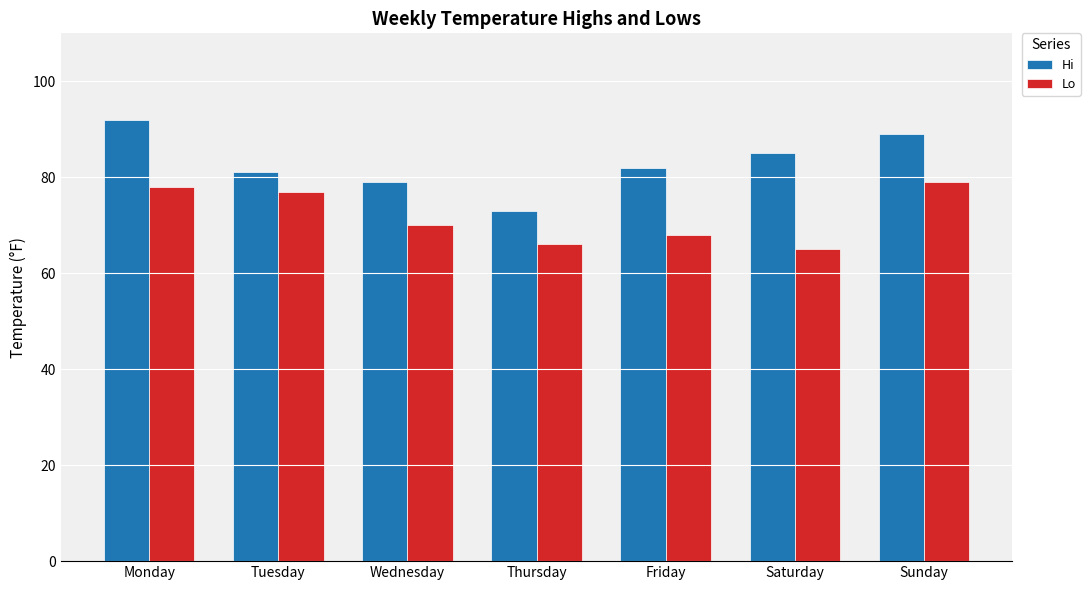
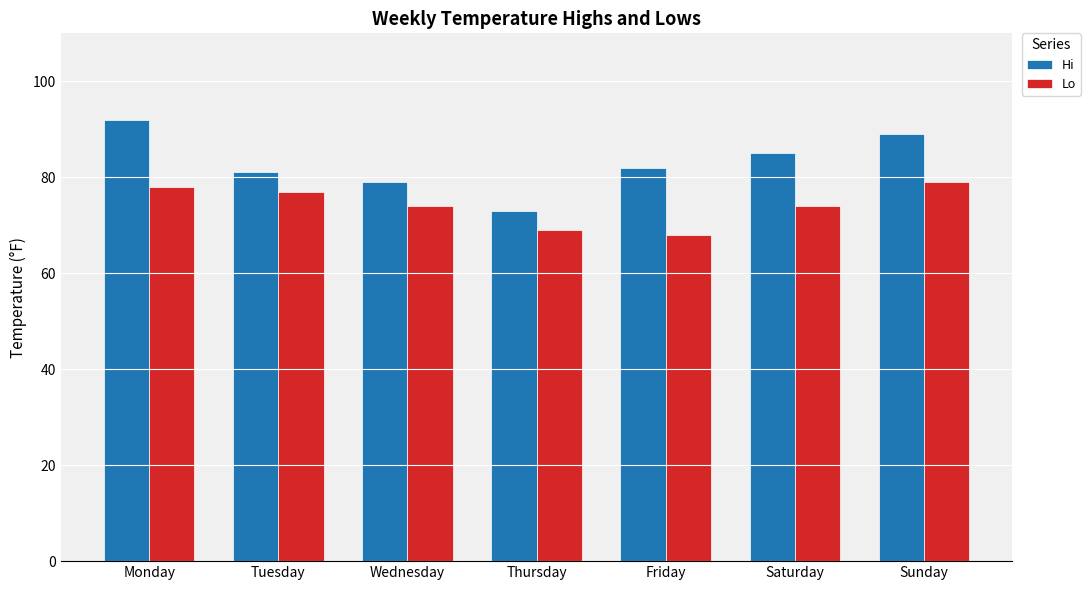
Lo, Wednesday: 70 -> 74
Lo, Thursday: 66 -> 69
Lo, Saturday: 65 -> 74
